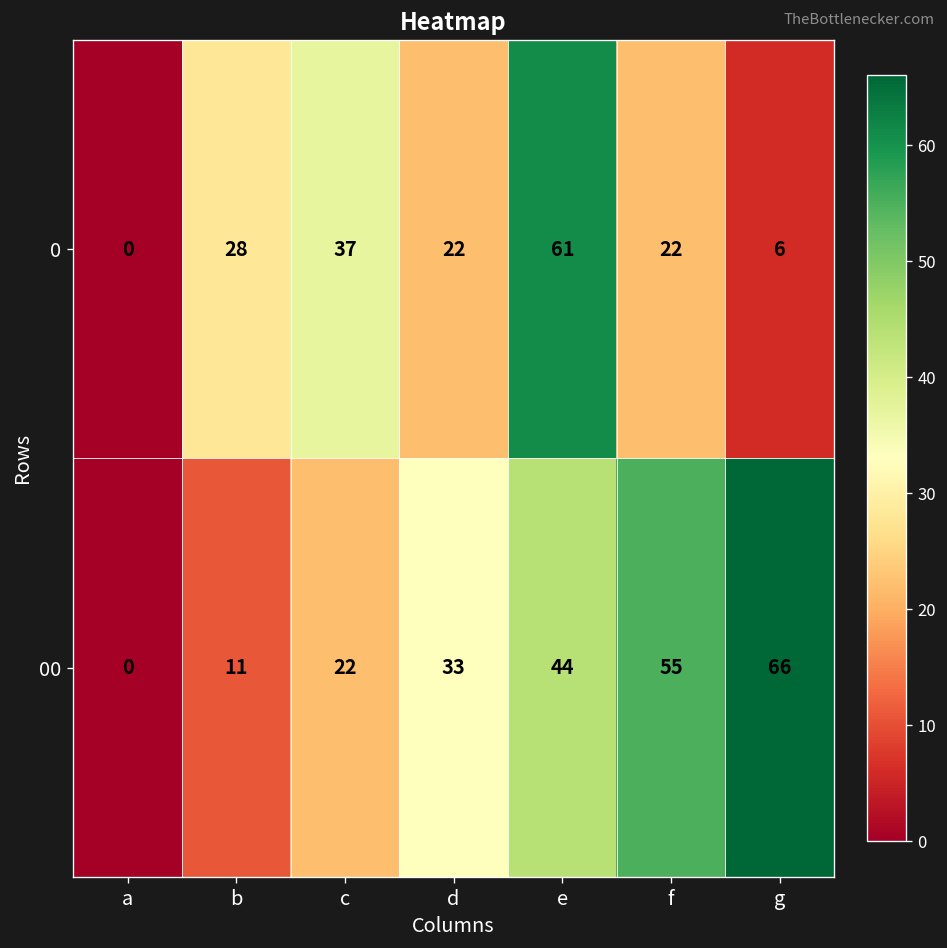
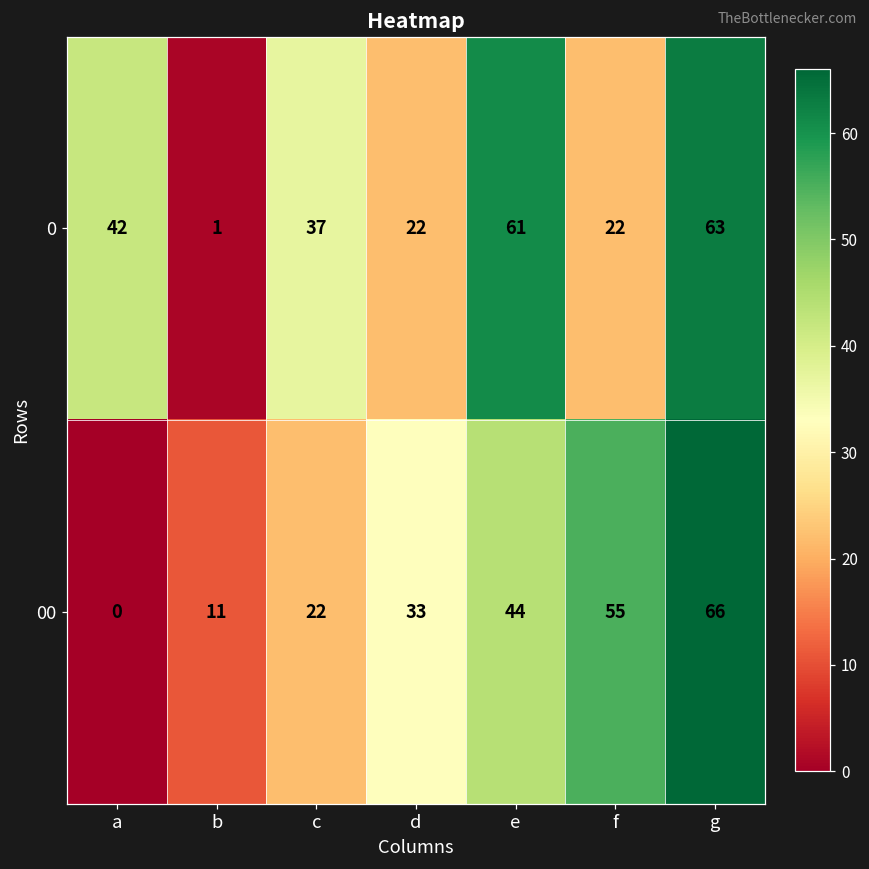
0, a: 0 -> 42
0, b: 28 -> 1
0, g: 6 -> 63
